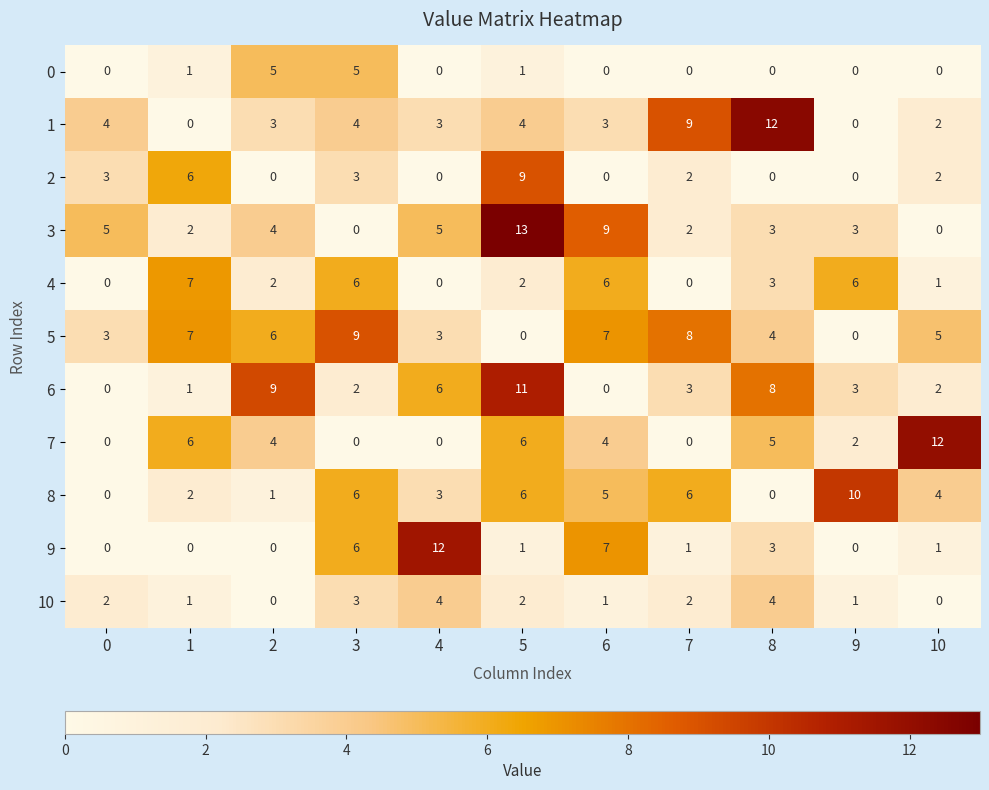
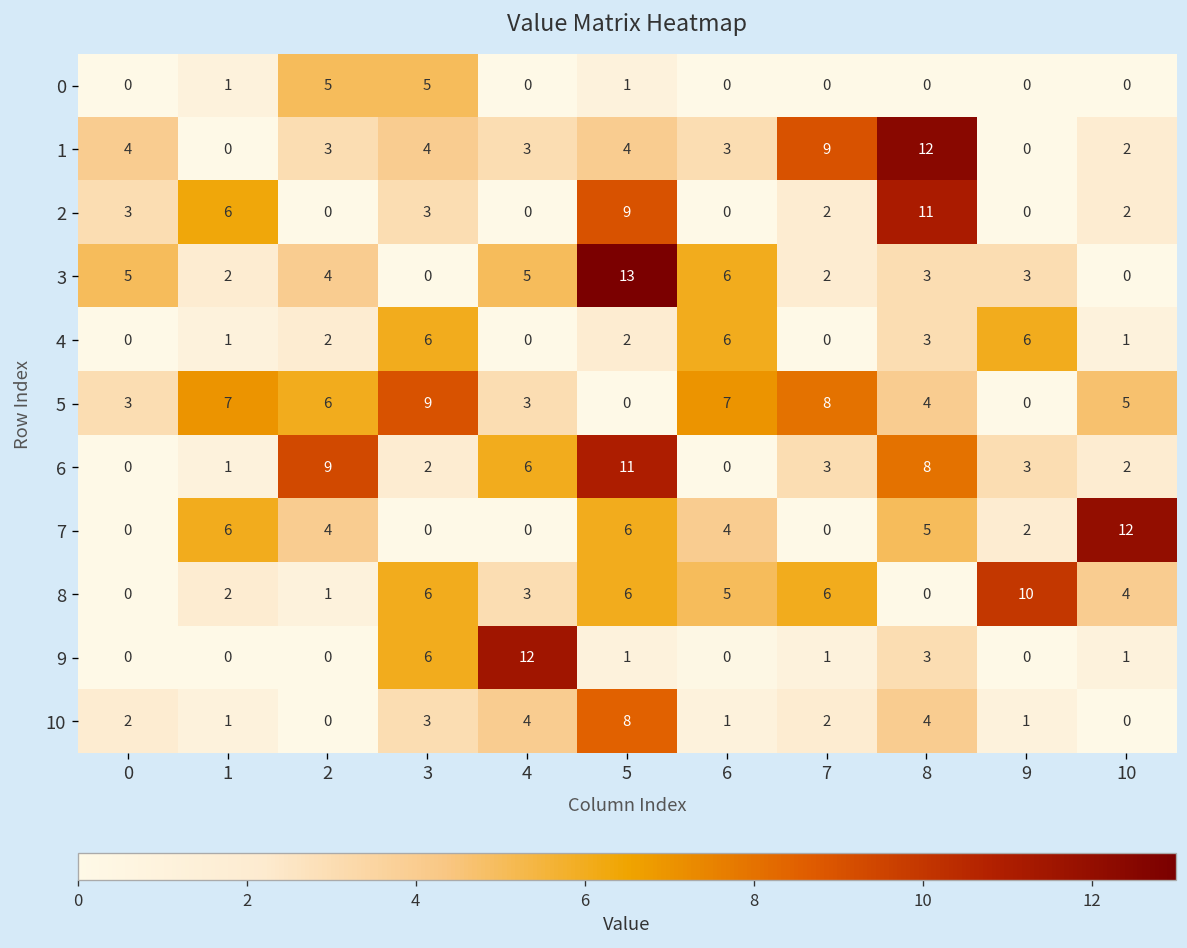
2, 8: 0 -> 11
3, 6: 9 -> 6
4, 1: 7 -> 1
9, 6: 7 -> 0
10, 5: 2 -> 8
